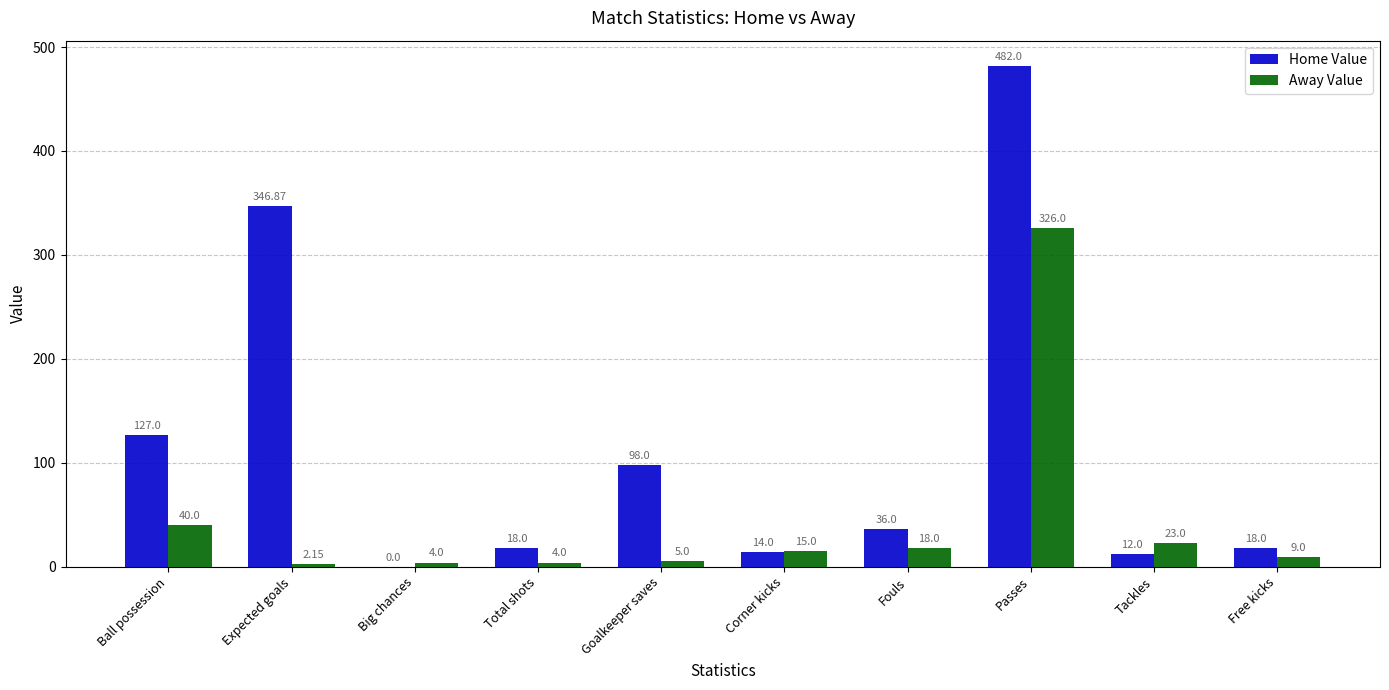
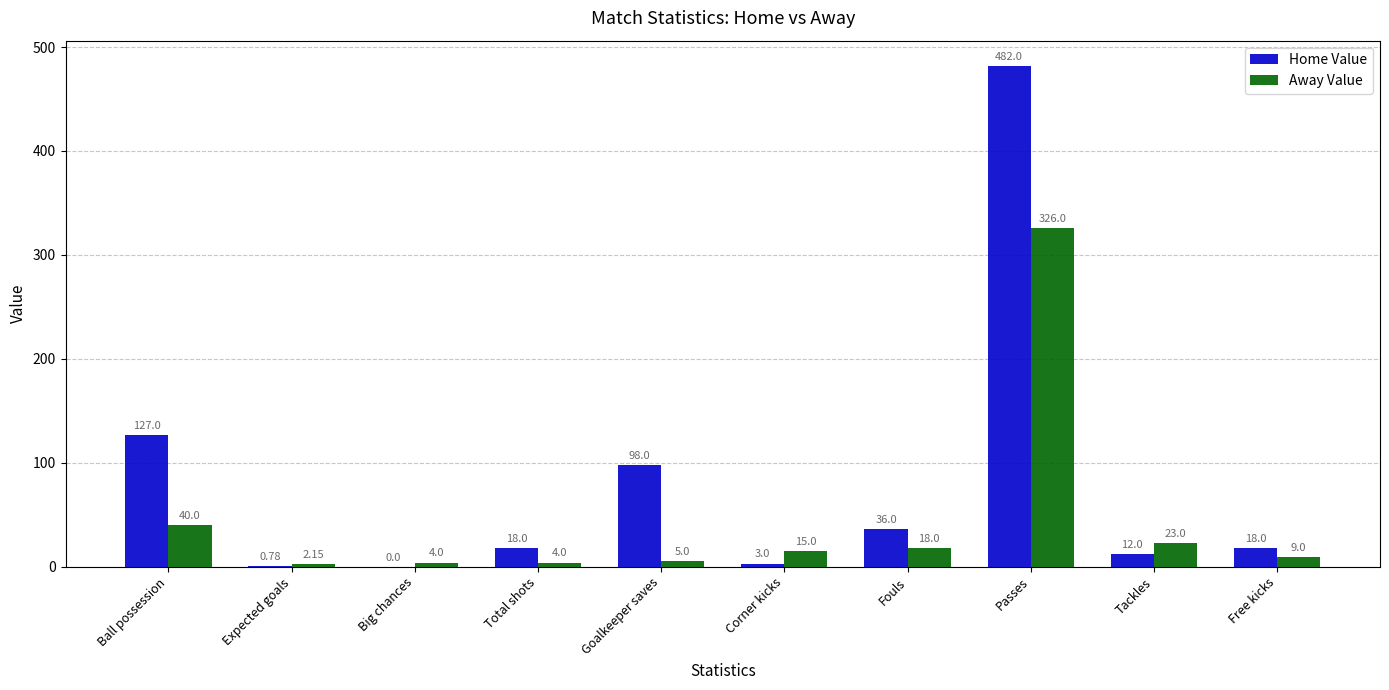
Home Value, Expected goals: 346.87 -> 0.78
Home Value, Corner kicks: 14.0 -> 3.0
